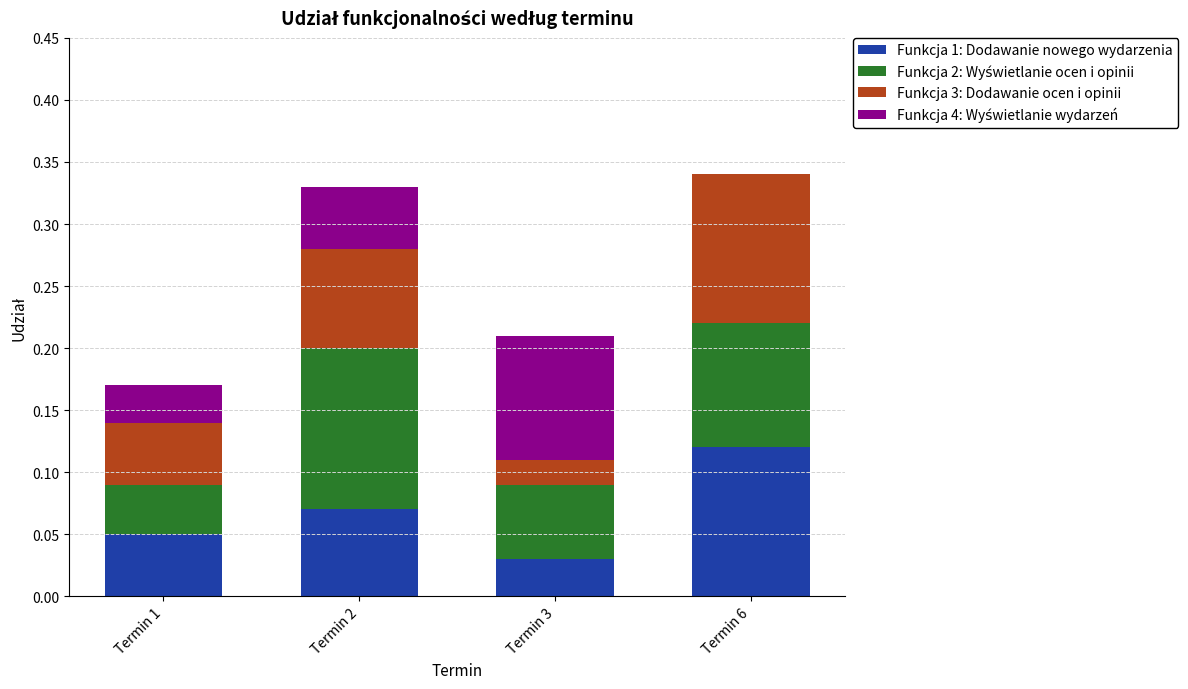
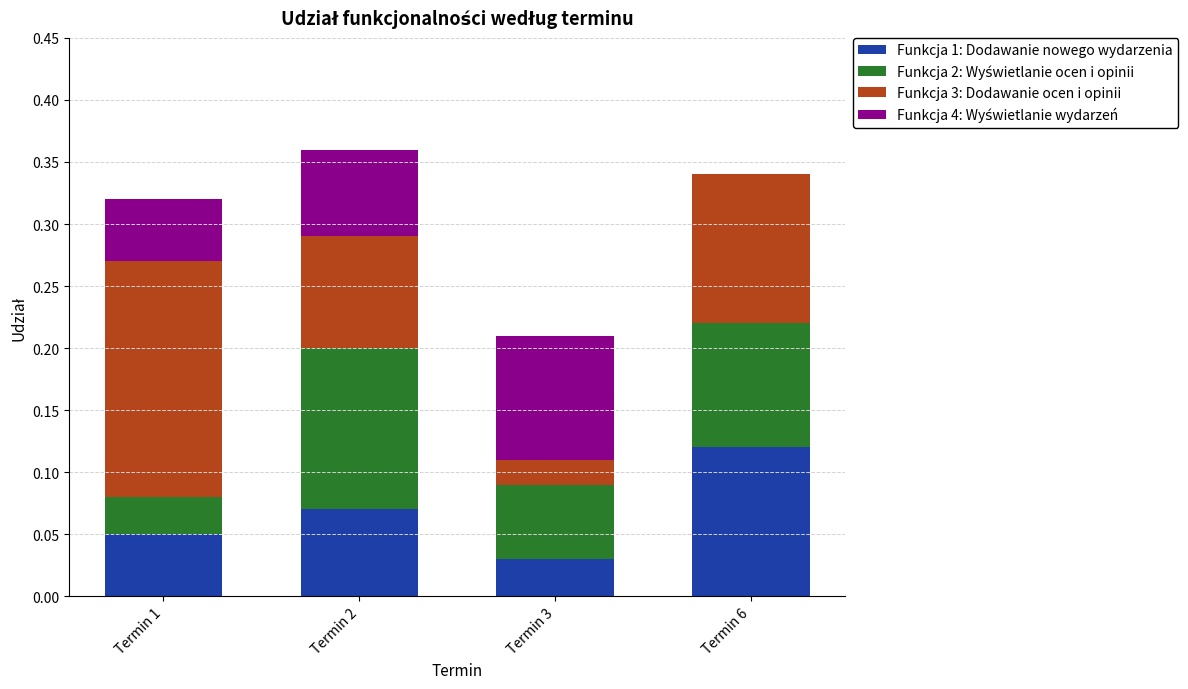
Funkcja 2: Wyświetlanie ocen i opinii, Termin 1: 0.04 -> 0.03
Funkcja 3: Dodawanie ocen i opinii, Termin 1: 0.05 -> 0.19
Funkcja 4: Wyświetlanie wydarzeń, Termin 1: 0.03 -> 0.05
Funkcja 3: Dodawanie ocen i opinii, Termin 2: 0.08 -> 0.09
Funkcja 4: Wyświetlanie wydarzeń, Termin 2: 0.05 -> 0.07
